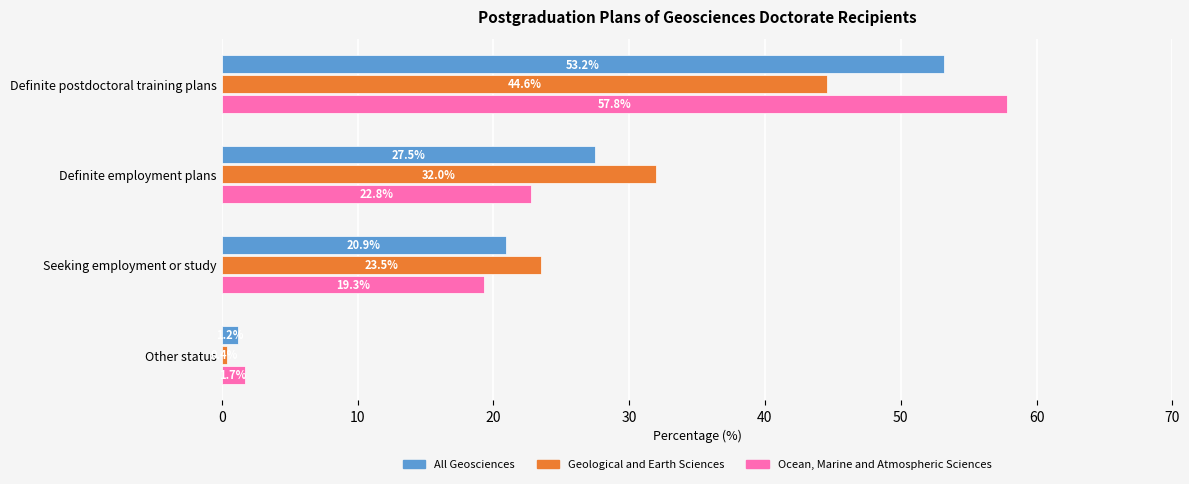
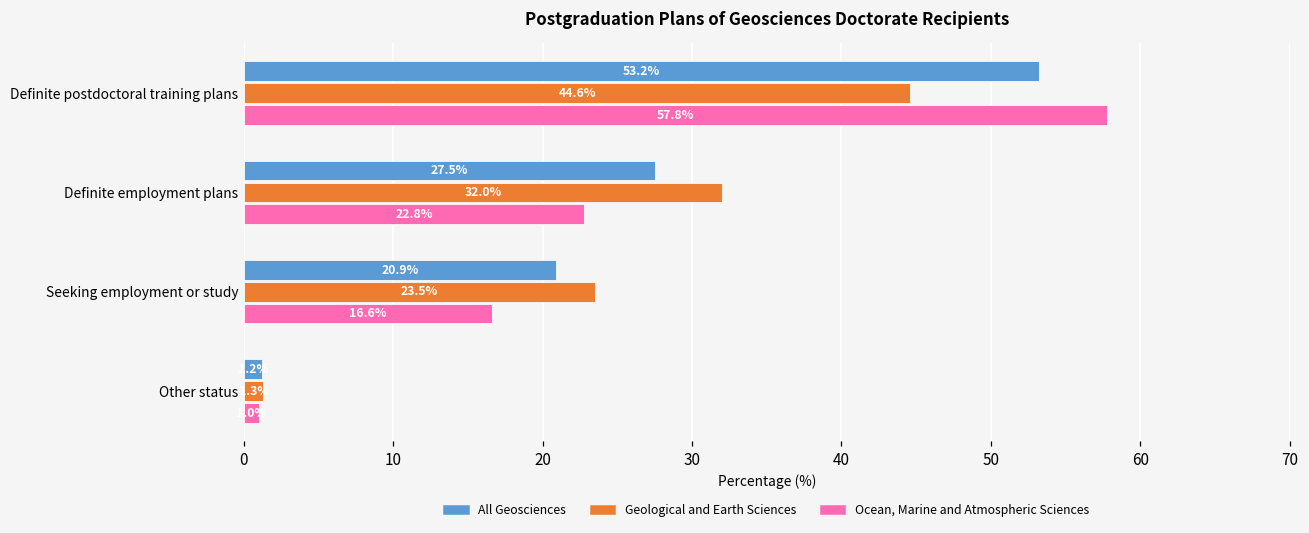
Ocean, Marine and Atmospheric Sciences, Seeking employment or study: 19.3% -> 16.6%
Geological and Earth Sciences, Other status: 0.4 -> 1.3
Ocean, Marine and Atmospheric Sciences, Other status: 1.7 -> 1.0
